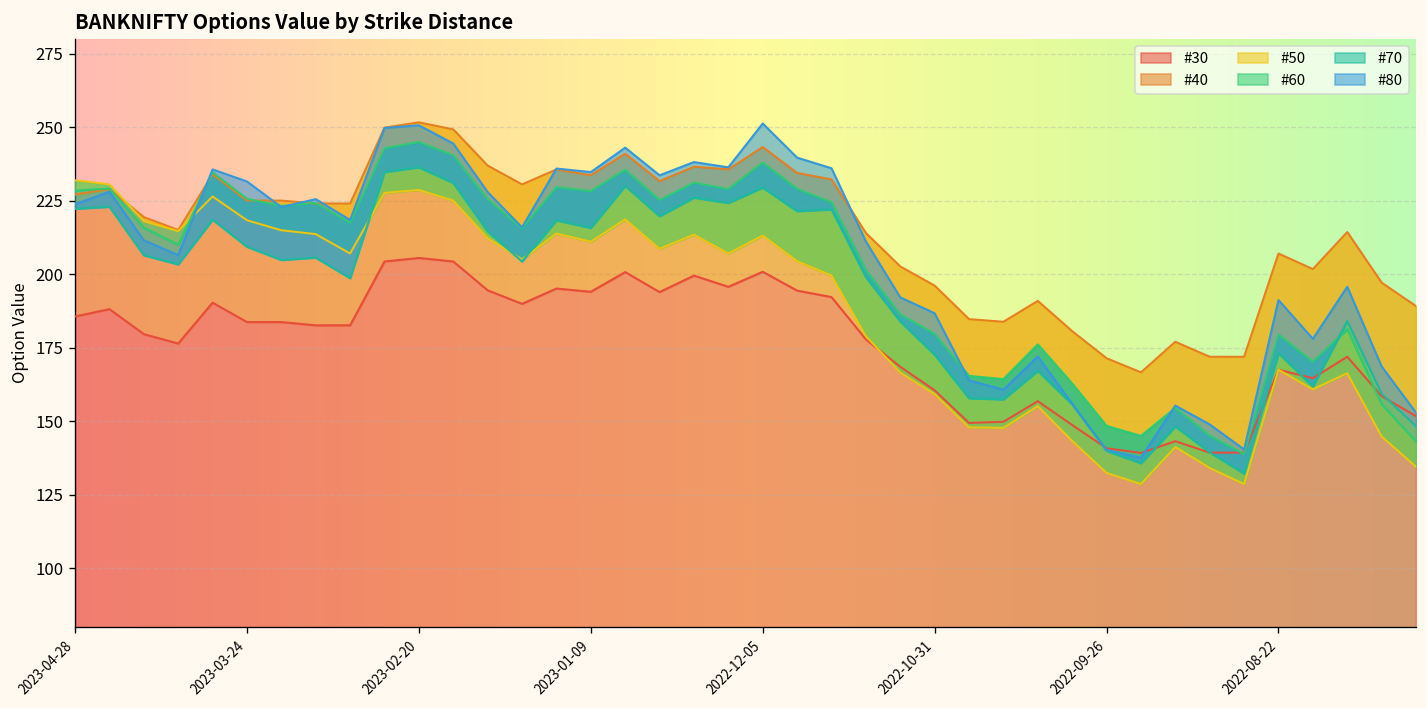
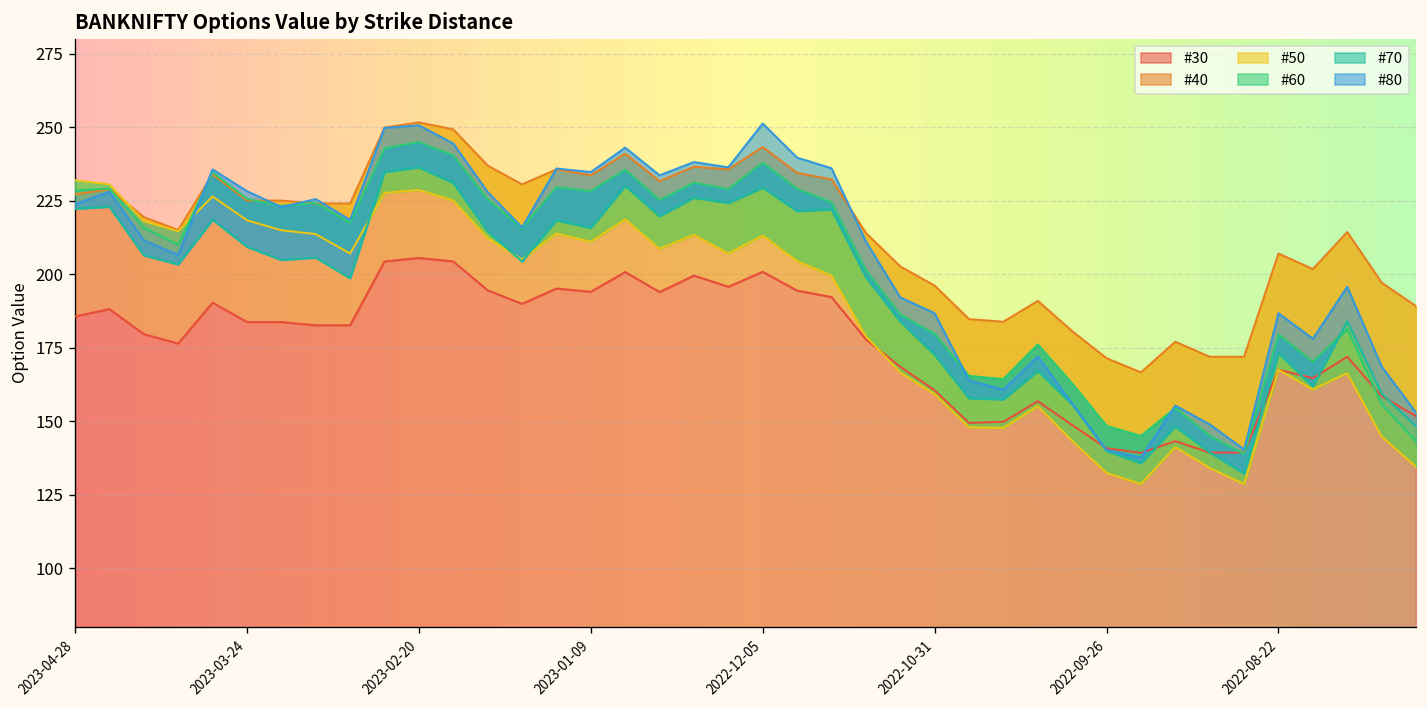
#80, 2023-03-24: 232 -> 228
#80, 2022-08-22: 191 -> 187
